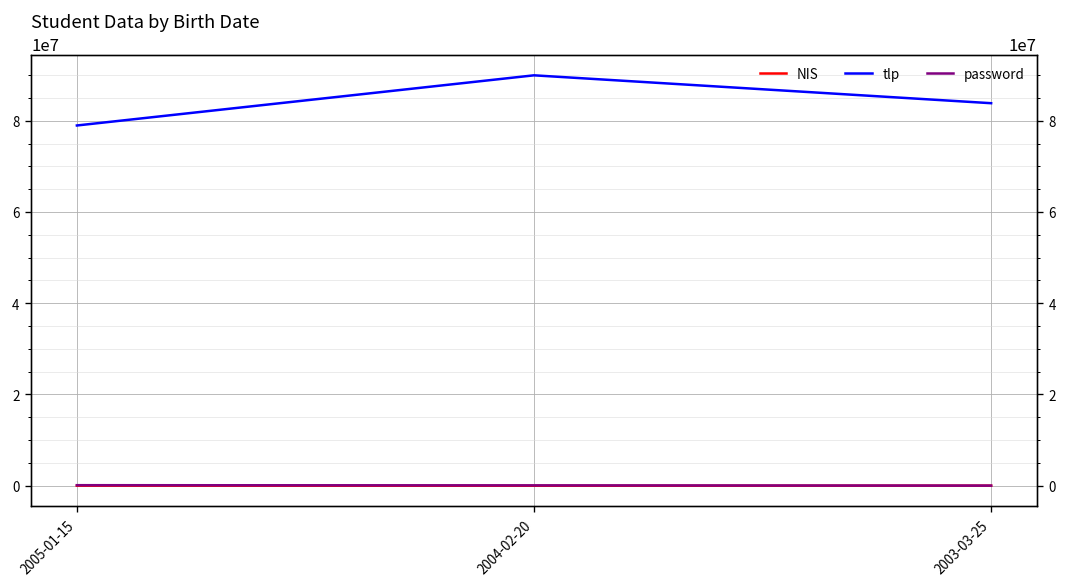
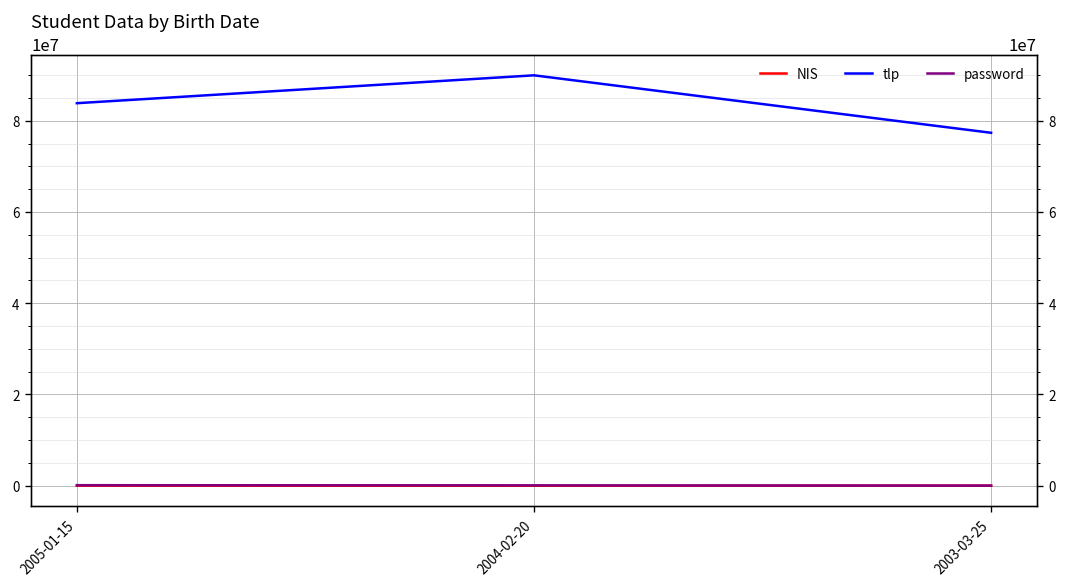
tlp, 2005-01-15: 79000000 -> 84000000
tlp, 2003-03-25: 84000000 -> 77000000
